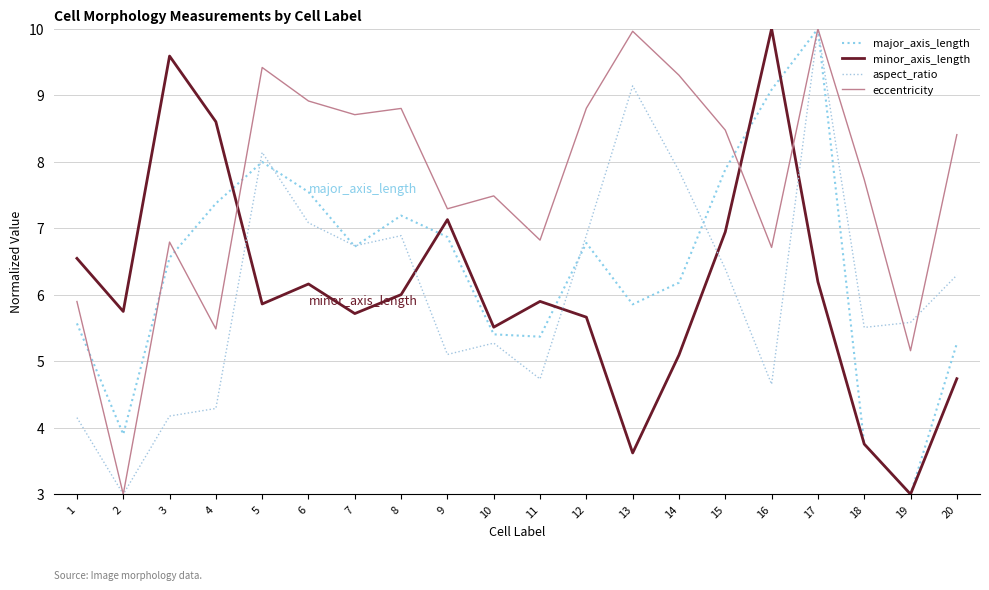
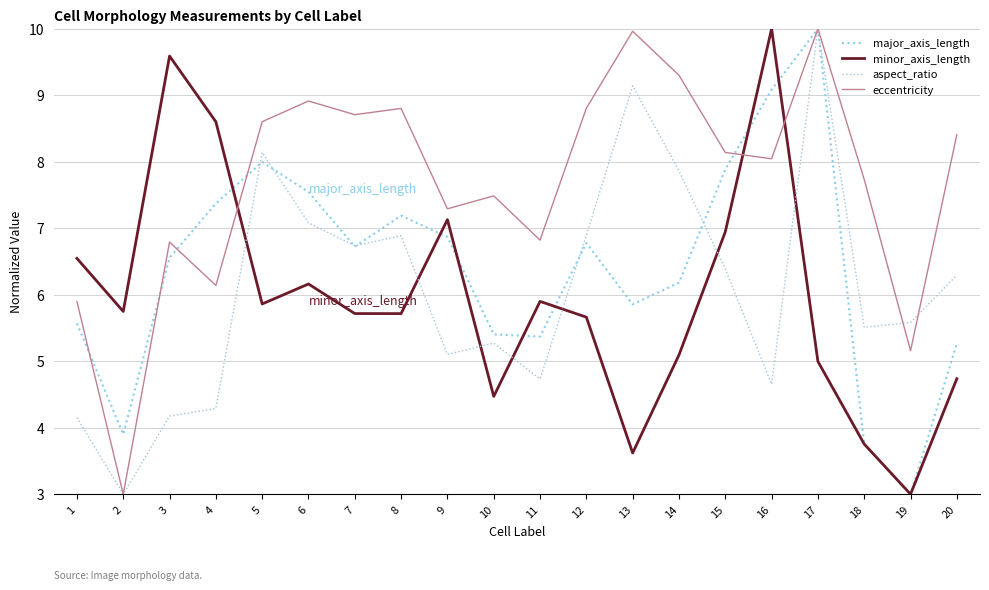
eccentricity, 4: 5.5 -> 6.1
eccentricity, 5: 9.4 -> 8.6
minor_axis_length, 8: 6.0 -> 5.7
minor_axis_length, 10: 5.5 -> 4.5
eccentricity, 15: 8.5 -> 8.1
eccentricity, 16: 6.7 -> 8.0
minor_axis_length, 17: 6.2 -> 5.0
